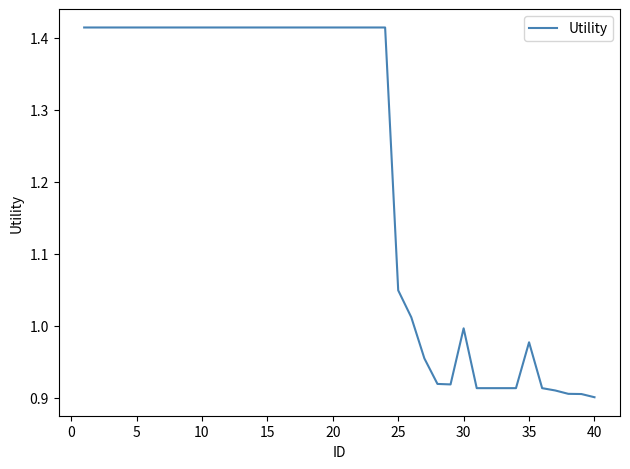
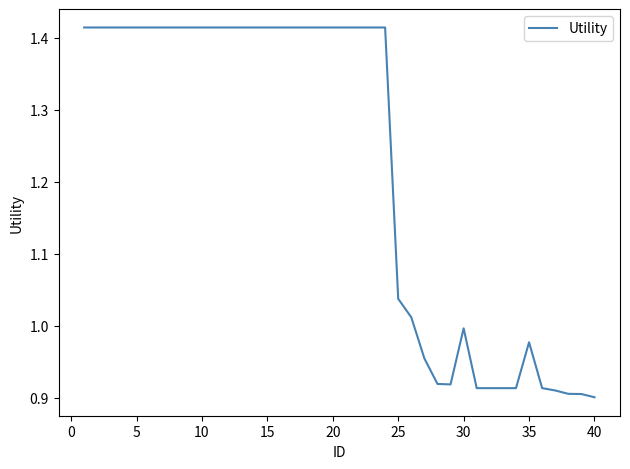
25: 1.05 -> 1.04
